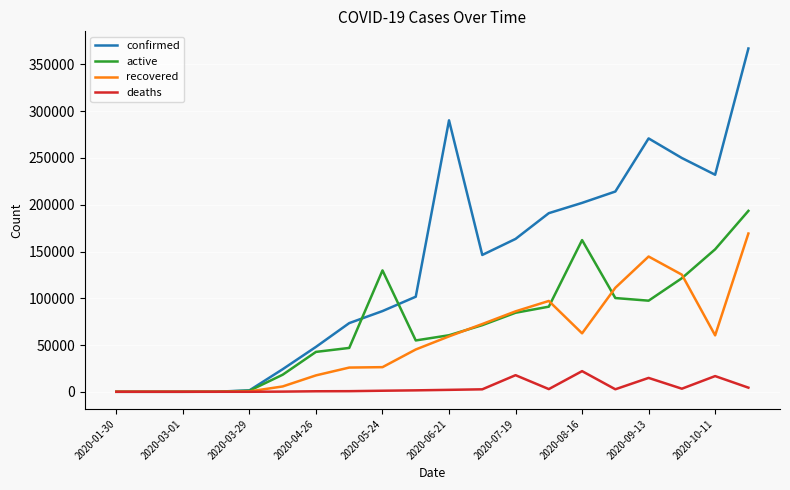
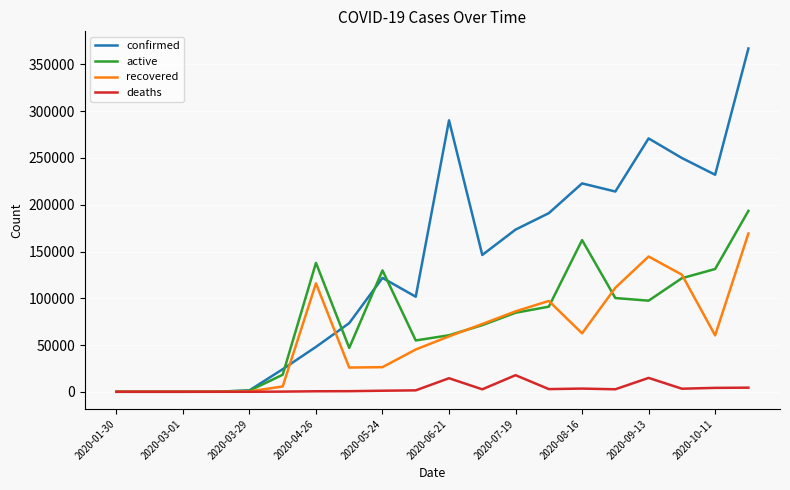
active, 2020-04-26: 40000 -> 140000
recovered, 2020-04-26: 20000 -> 120000
confirmed, 2020-05-24: 90000 -> 120000
deaths, 2020-06-21: 0 -> 10000
confirmed, 2020-07-19: 160000 -> 170000
confirmed, 2020-08-16: 200000 -> 220000
deaths, 2020-08-16: 20000 -> 0
active, 2020-10-11: 150000 -> 130000
deaths, 2020-10-11: 20000 -> 0
